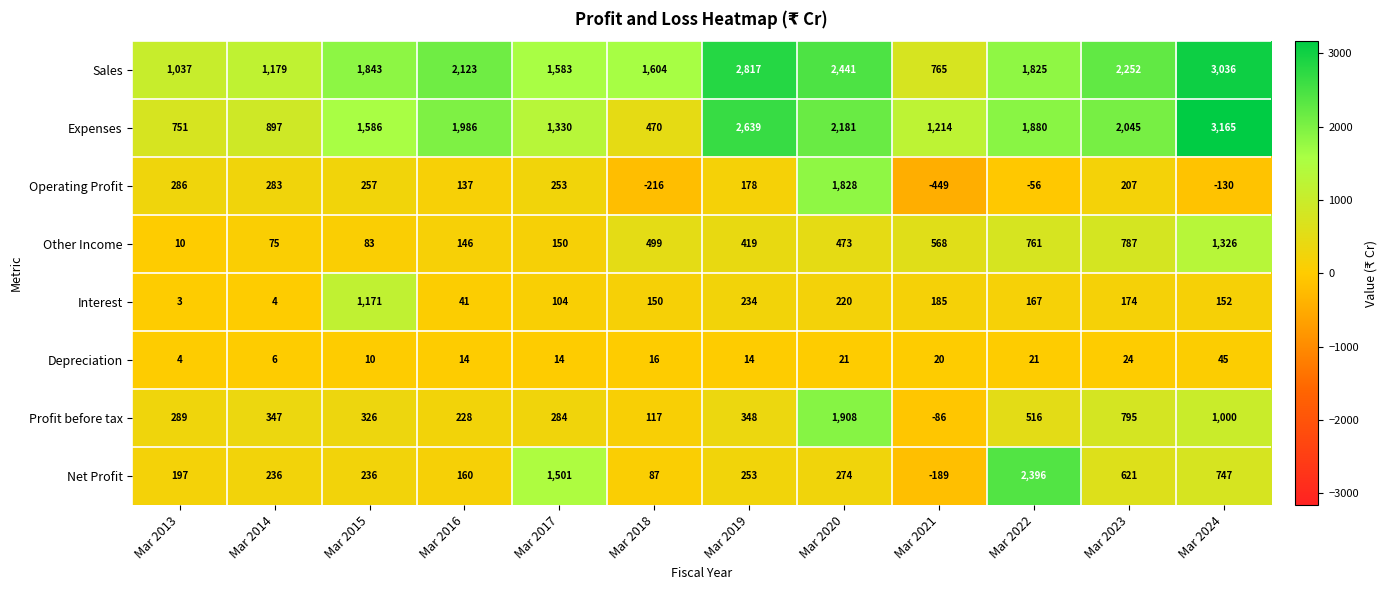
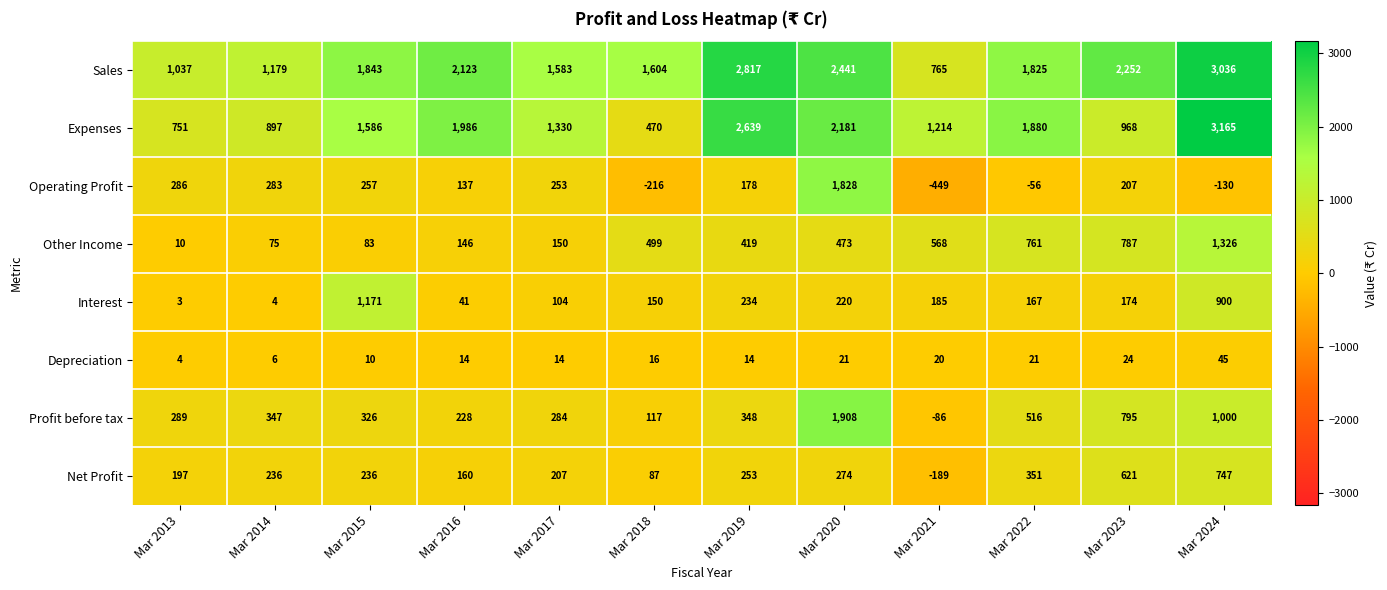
Expenses, Mar 2023: 2,045 -> 968
Interest, Mar 2024: 152 -> 900
Net Profit, Mar 2017: 1,501 -> 207
Net Profit, Mar 2022: 2,396 -> 351
